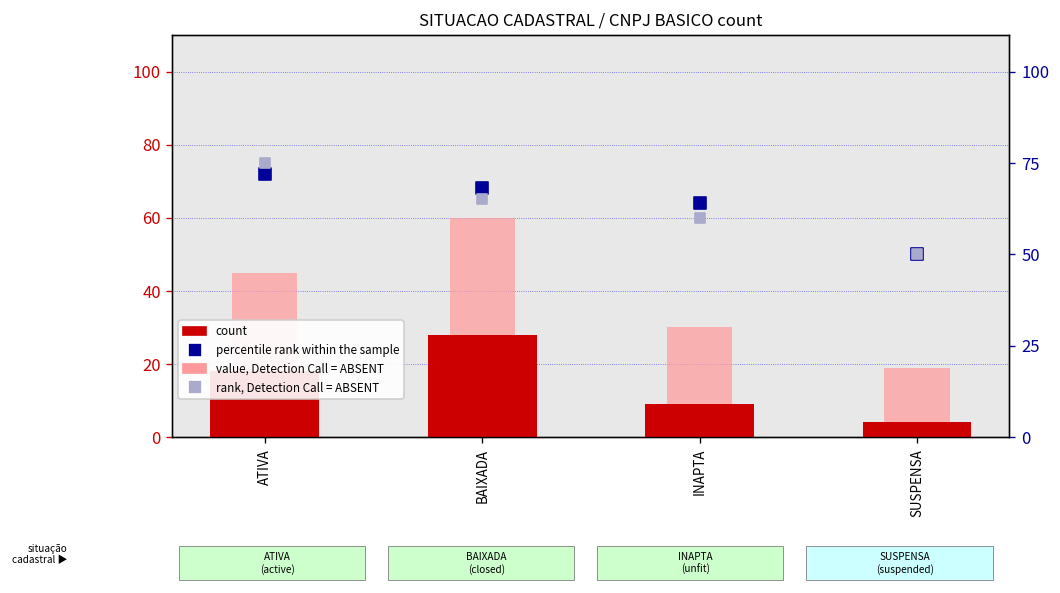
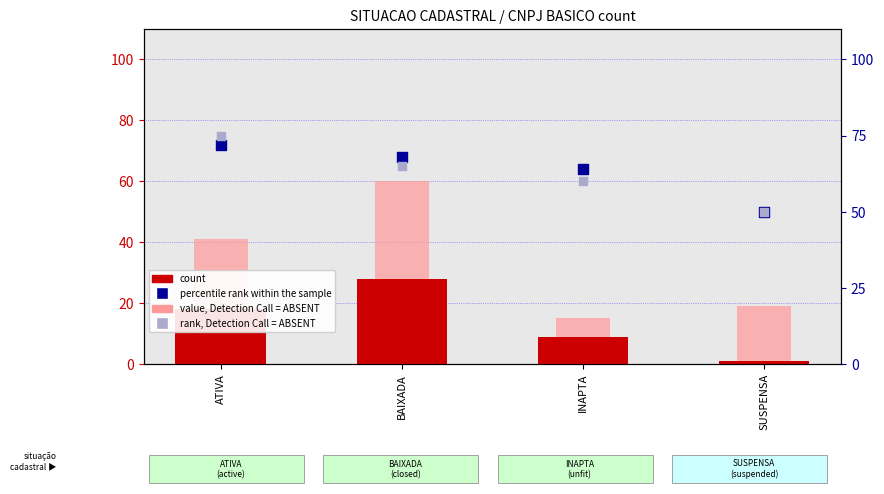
value, Detection Call = ABSENT, ATIVA: 45 -> 41
value, Detection Call = ABSENT, INAPTA: 30 -> 15
count, SUSPENSA: 4 -> 1
